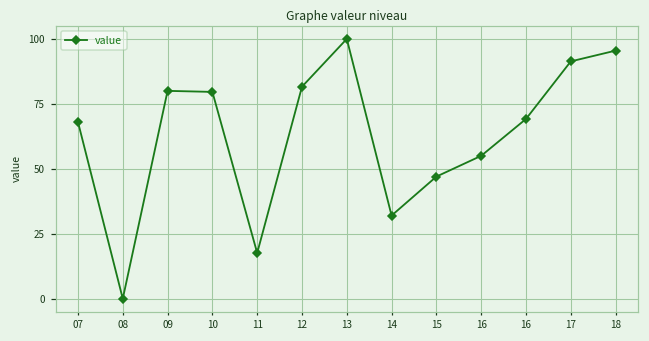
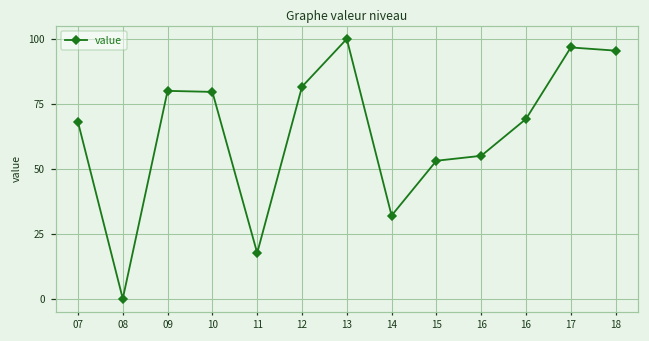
15: 47 -> 53
17: 91 -> 97
